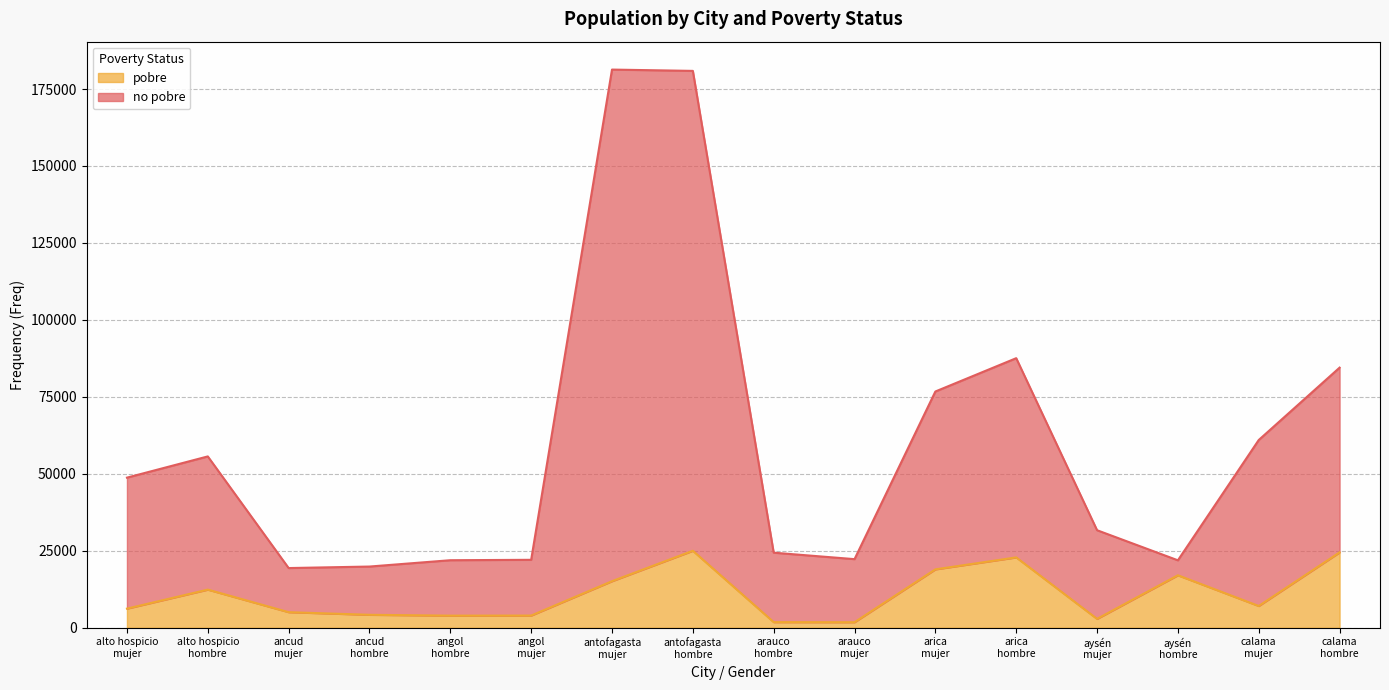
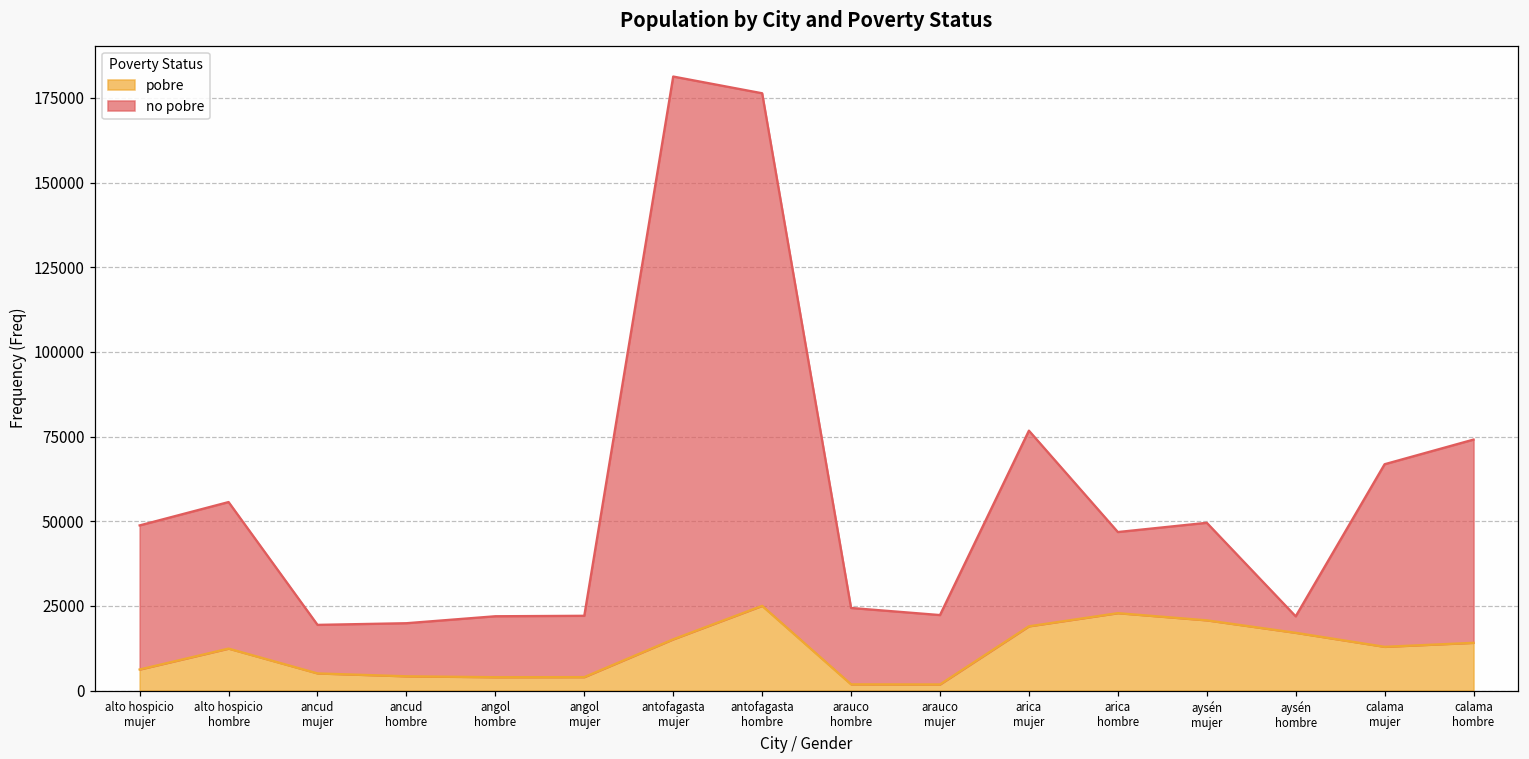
no pobre, antofagasta hombre: 156000 -> 151000
no pobre, arica hombre: 65000 -> 24000
pobre, aysén mujer: 3000 -> 21000
pobre, calama mujer: 7000 -> 13000
pobre, calama hombre: 24000 -> 14000
